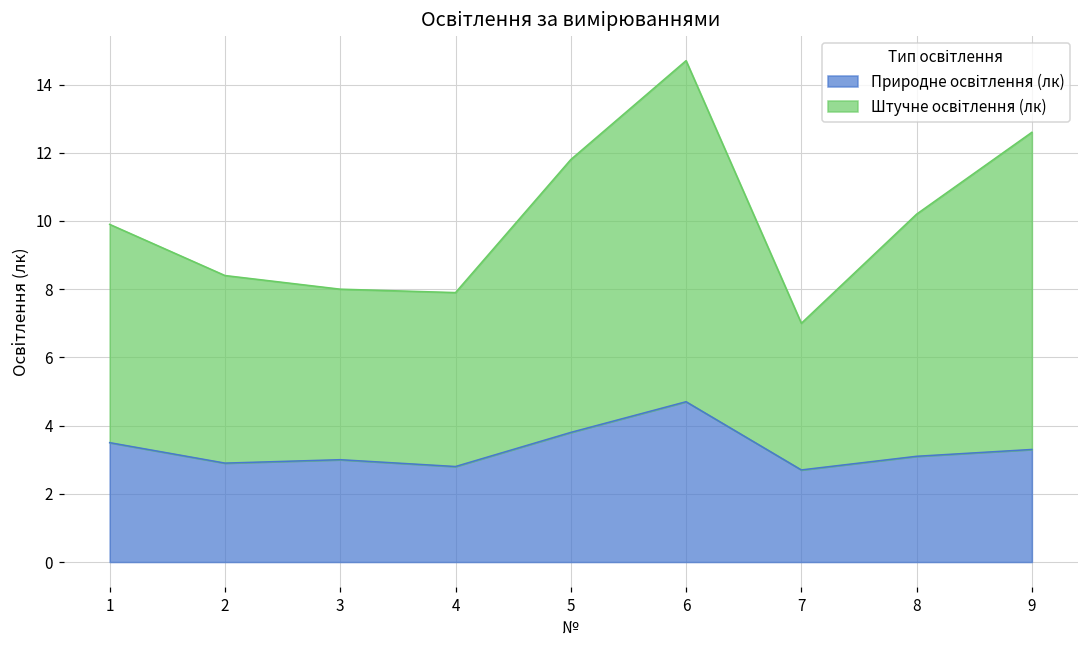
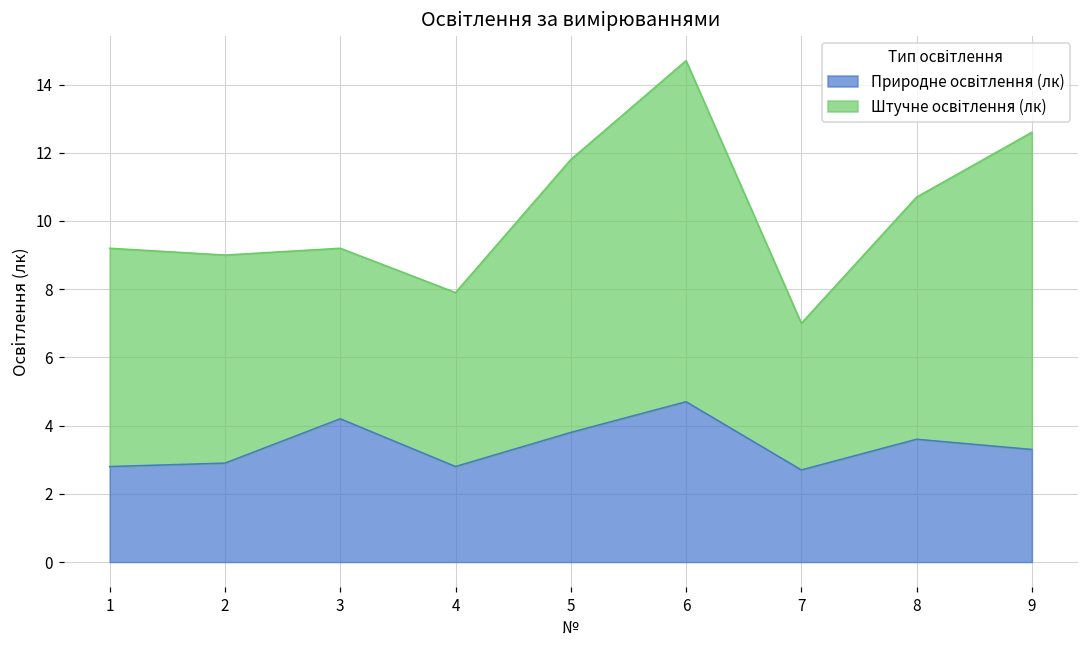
Природне освітлення (лк), 1: 3.5 -> 2.8
Штучне освітлення (лк), 2: 5.5 -> 6.1
Природне освітлення (лк), 3: 3.0 -> 4.2
Природне освітлення (лк), 8: 3.1 -> 3.6
